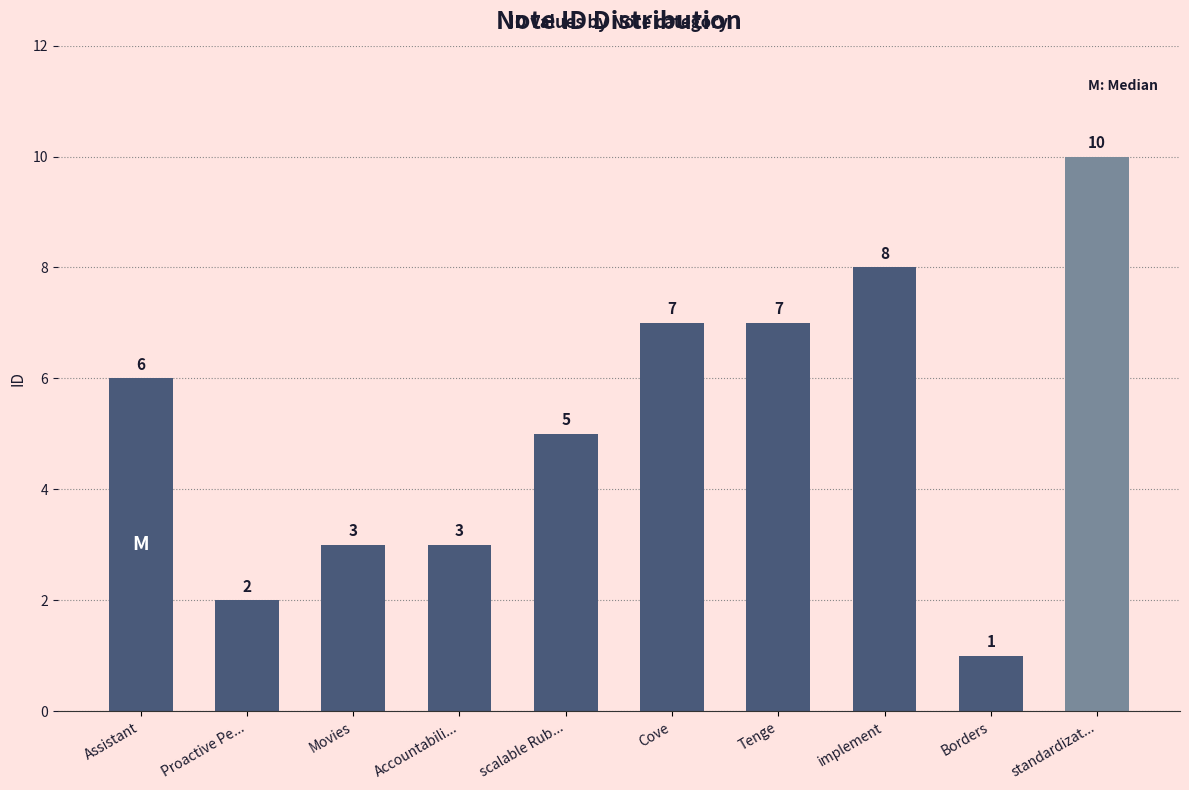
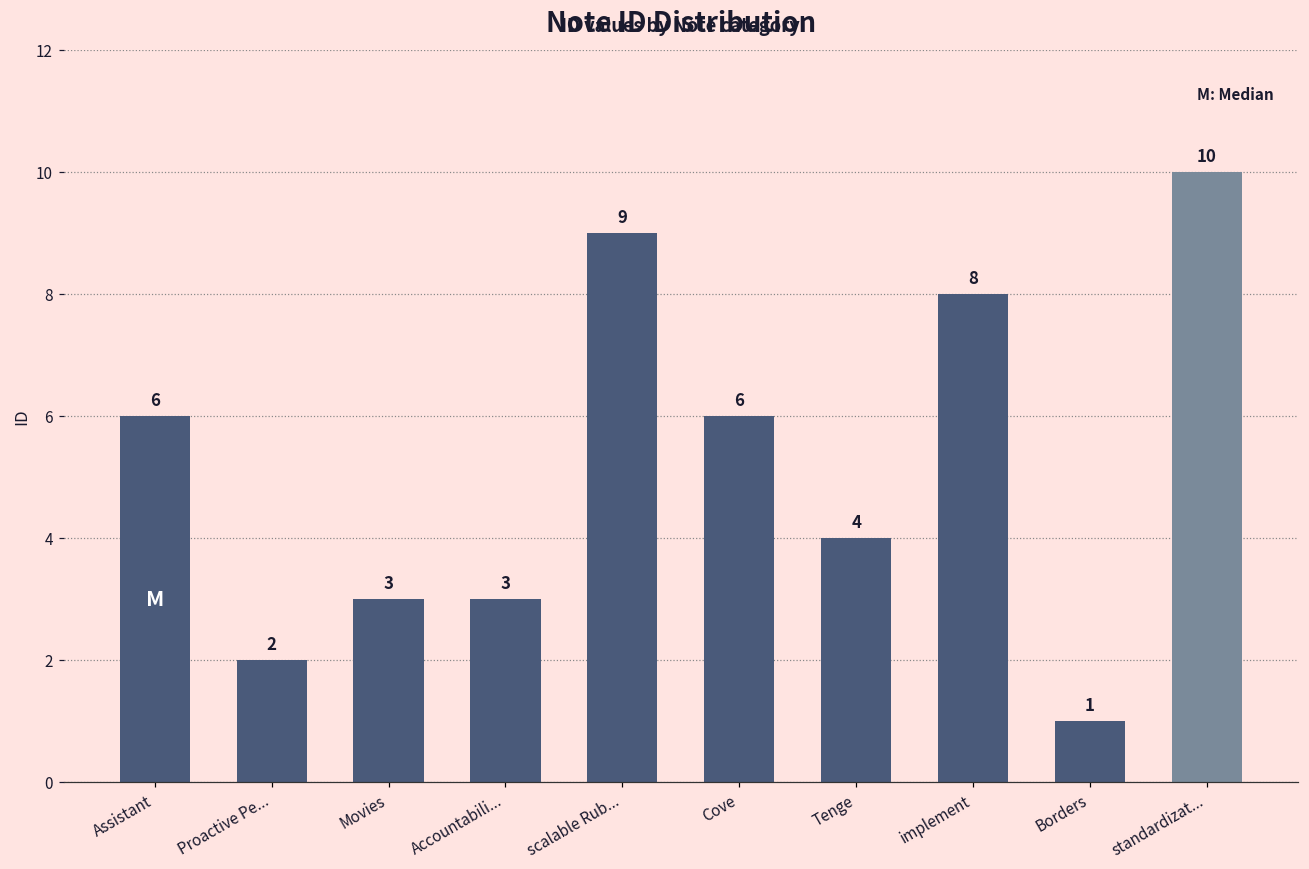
scalable Rub...: 5 -> 9
Cove: 7 -> 6
Tenge: 7 -> 4
